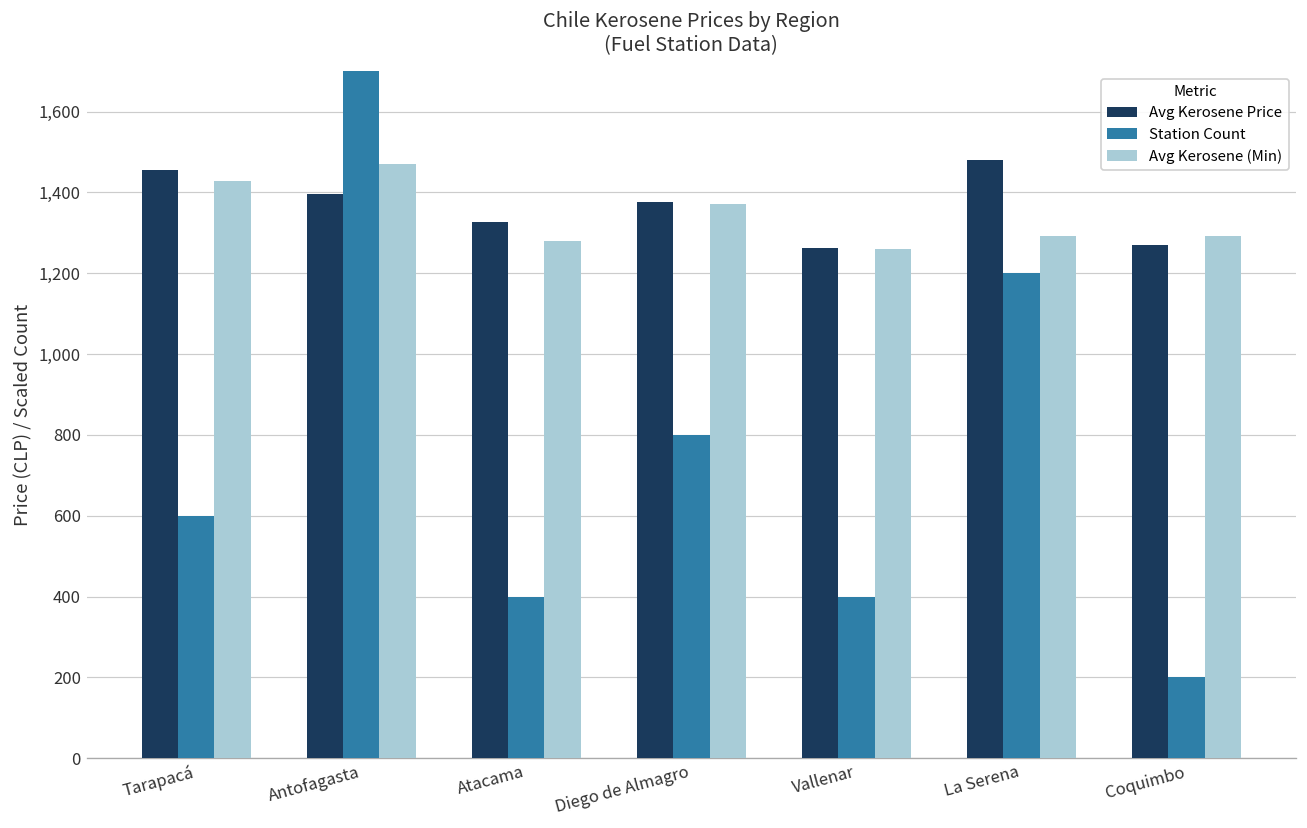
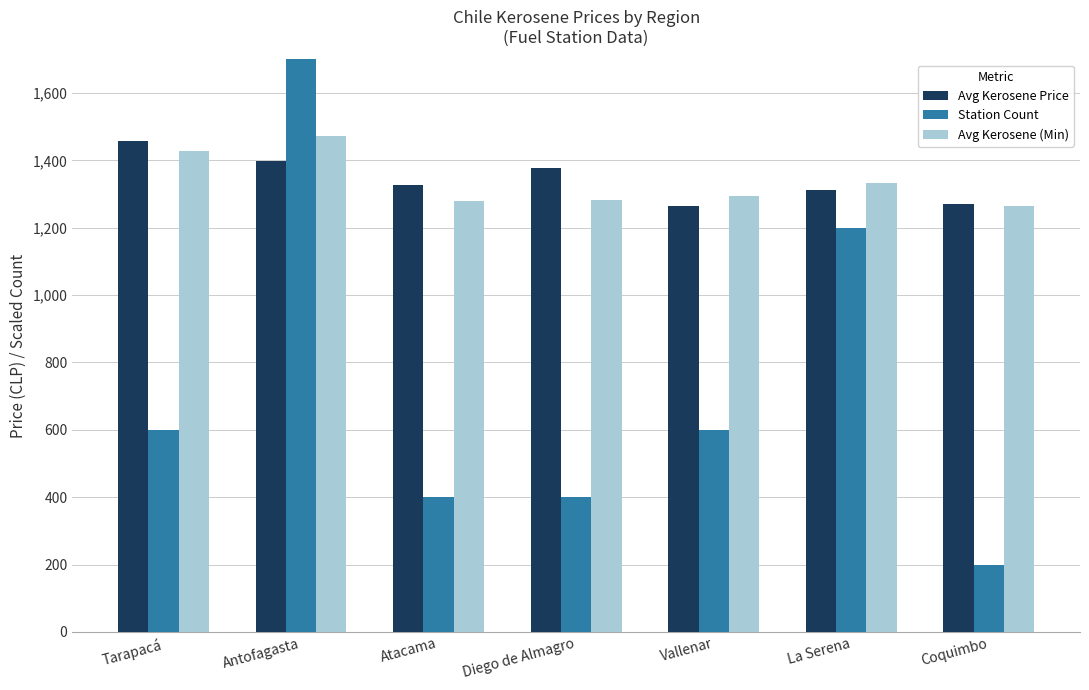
Station Count, Diego de Almagro: 800 -> 400
Avg Kerosene (Min), Diego de Almagro: 1,370 -> 1,280
Station Count, Vallenar: 400 -> 600
Avg Kerosene (Min), Vallenar: 1,260 -> 1,290
Avg Kerosene Price, La Serena: 1,480 -> 1,310
Avg Kerosene (Min), La Serena: 1,290 -> 1,330
Avg Kerosene (Min), Coquimbo: 1,290 -> 1,260
